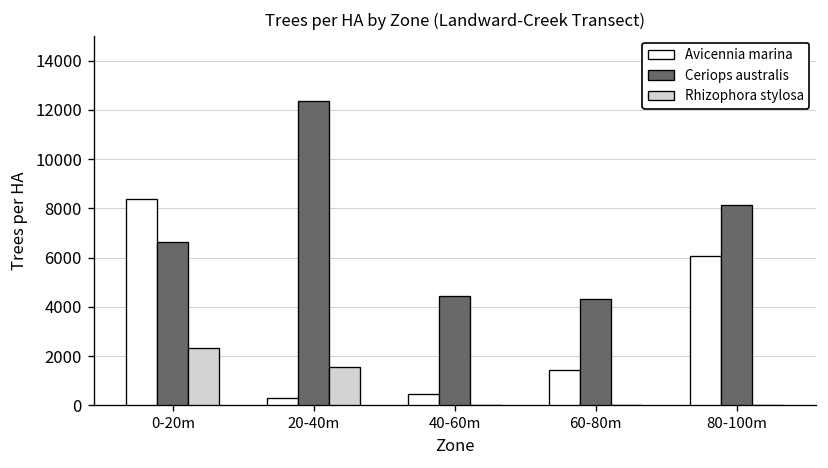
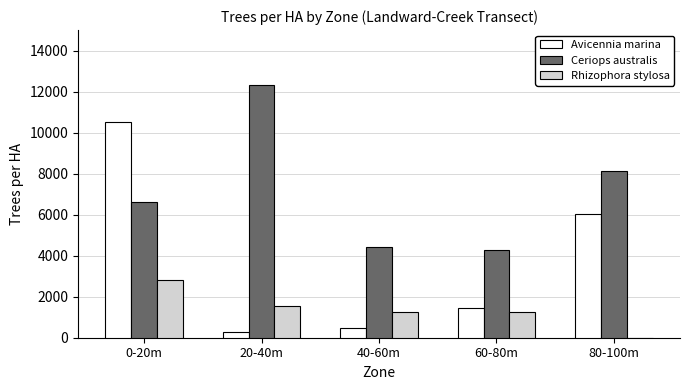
Avicennia marina, 0-20m: 8400 -> 10500
Rhizophora stylosa, 0-20m: 2300 -> 2800
Rhizophora stylosa, 40-60m: 0 -> 1200
Rhizophora stylosa, 60-80m: 0 -> 1300
